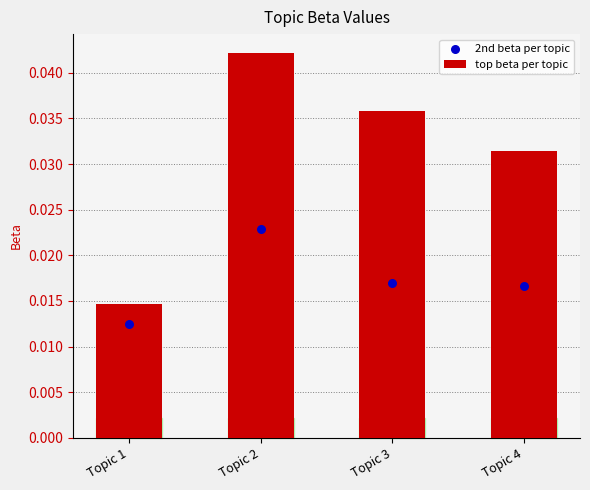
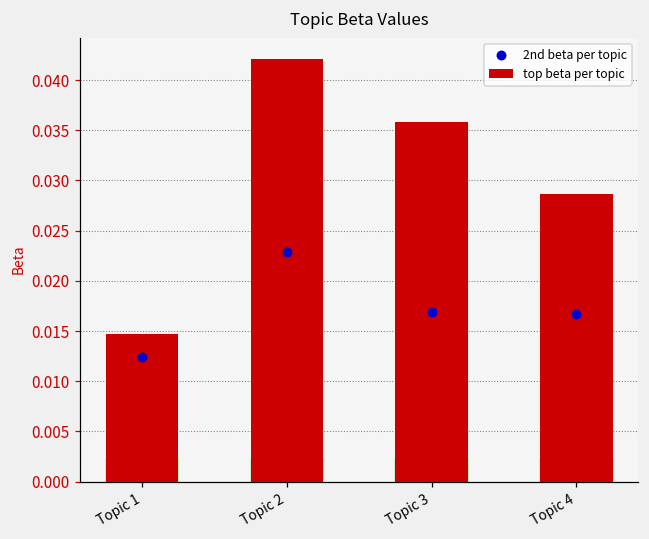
top beta per topic, Topic 4: 0.031 -> 0.029
